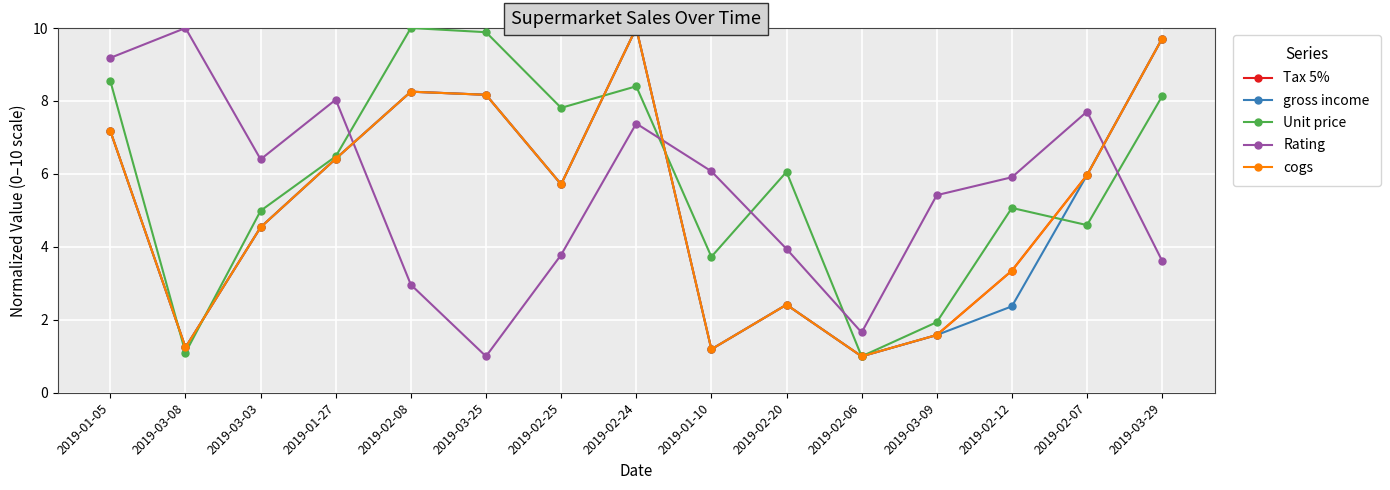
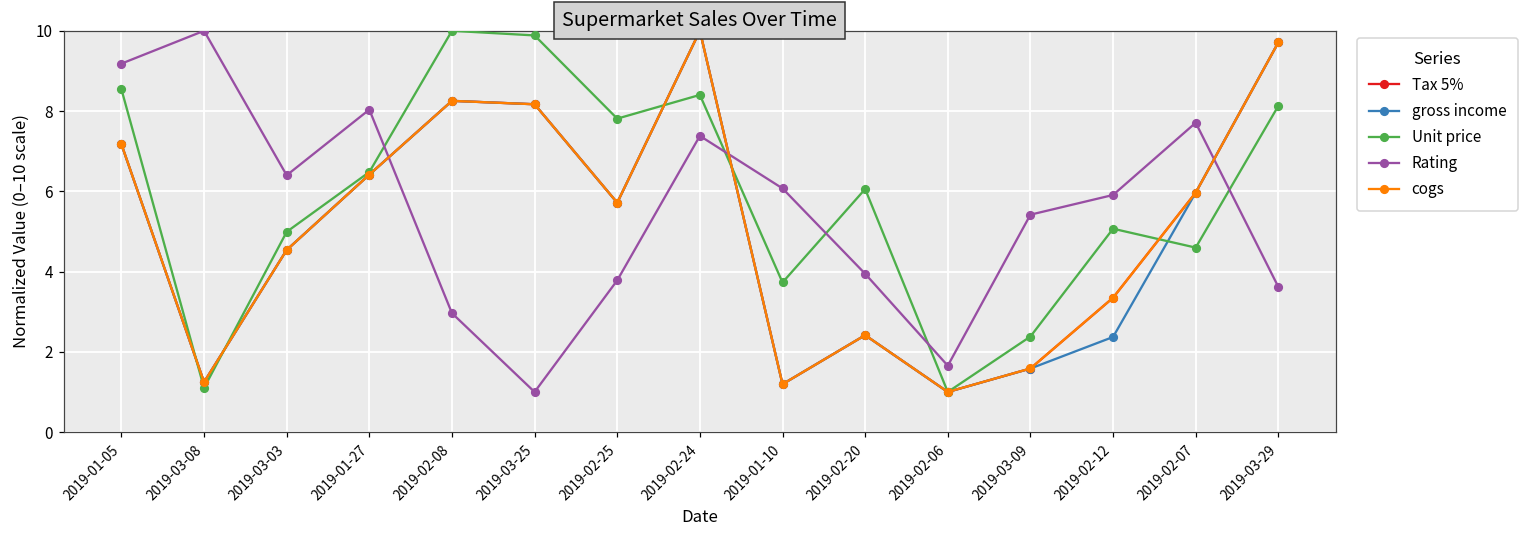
Unit price, 2019-03-09: 1.9 -> 2.4
